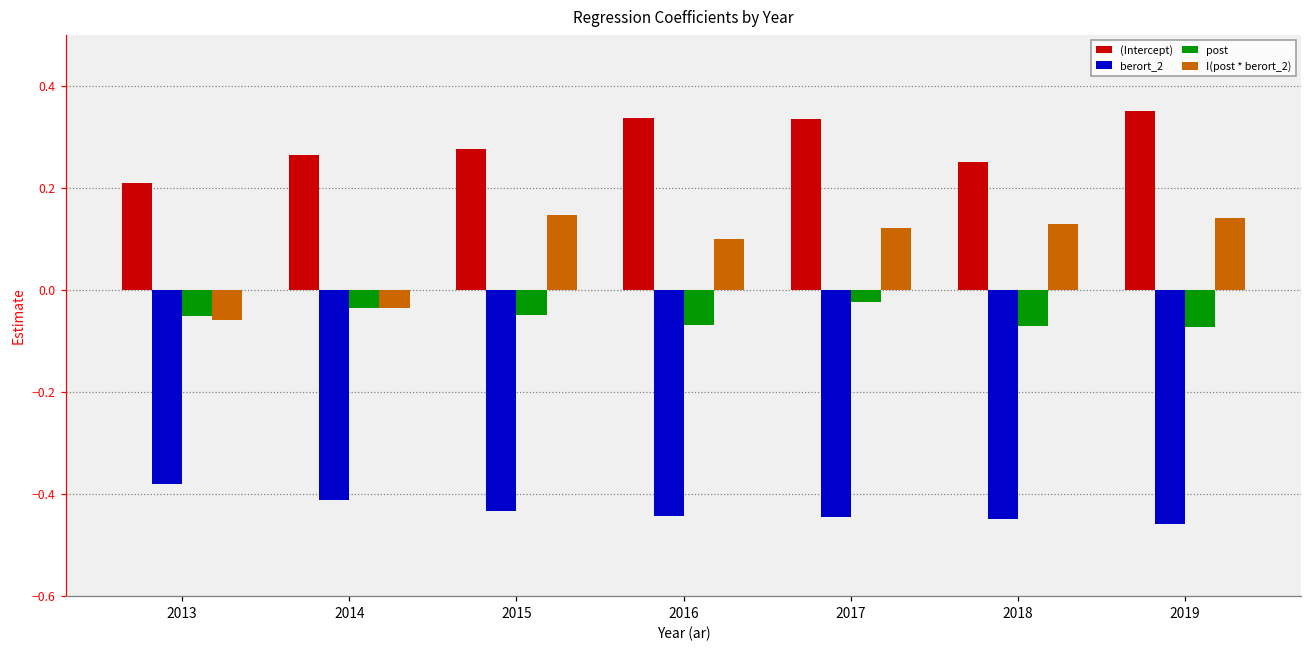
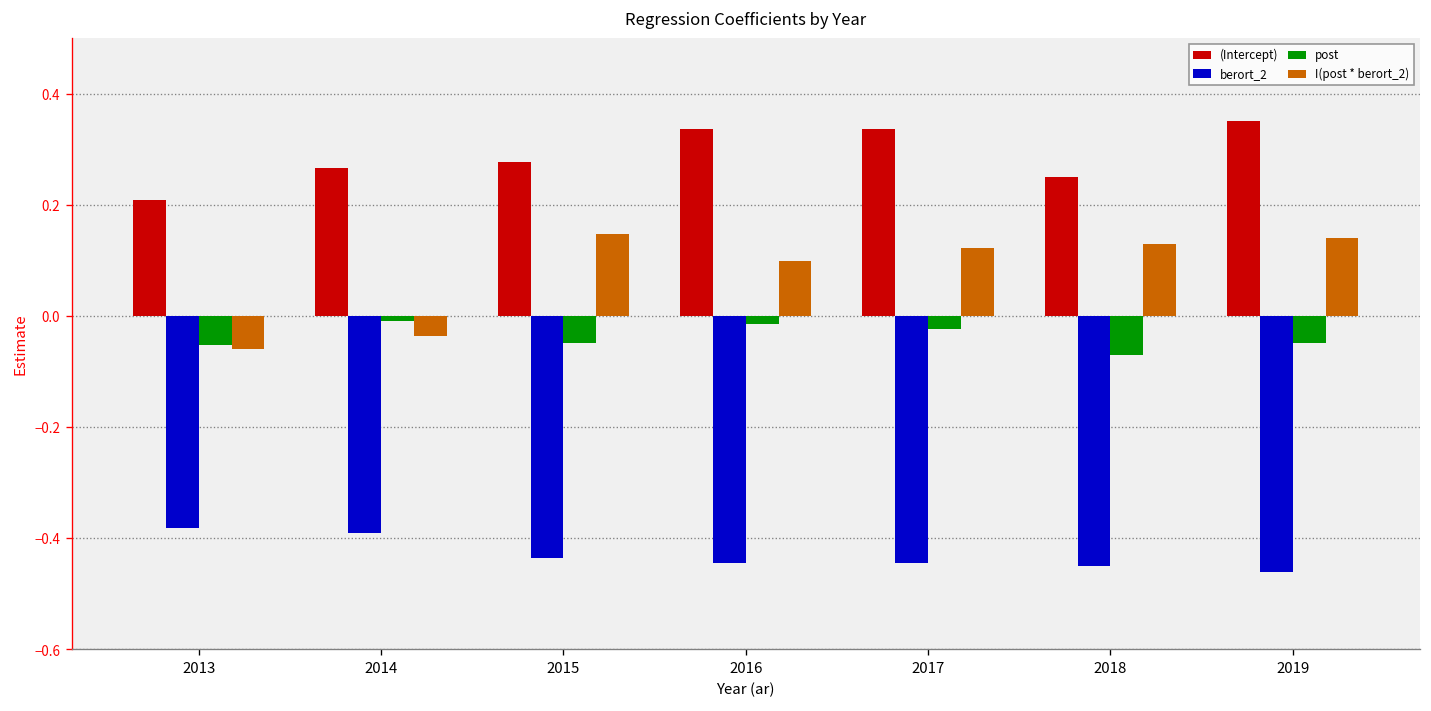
berort_2, 2014: -0.41 -> -0.39
post, 2014: -0.04 -> -0.01
post, 2016: -0.07 -> -0.01
post, 2019: -0.07 -> -0.05
